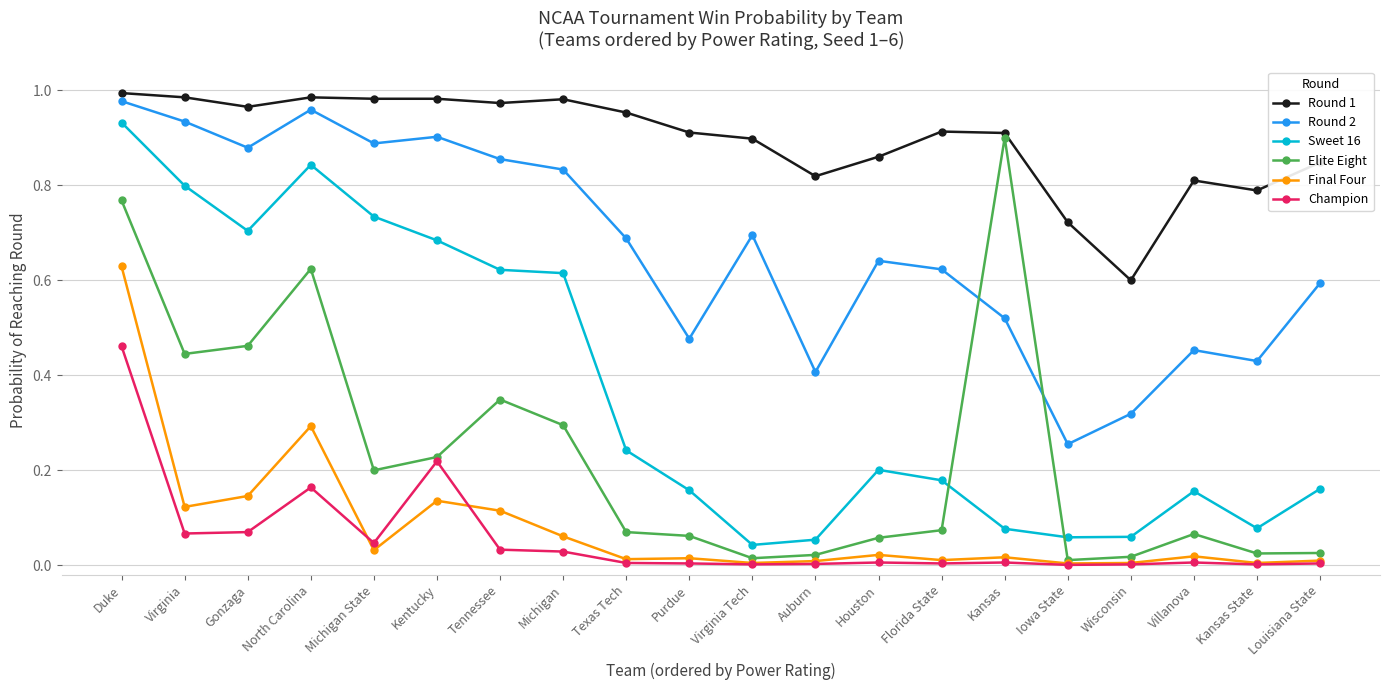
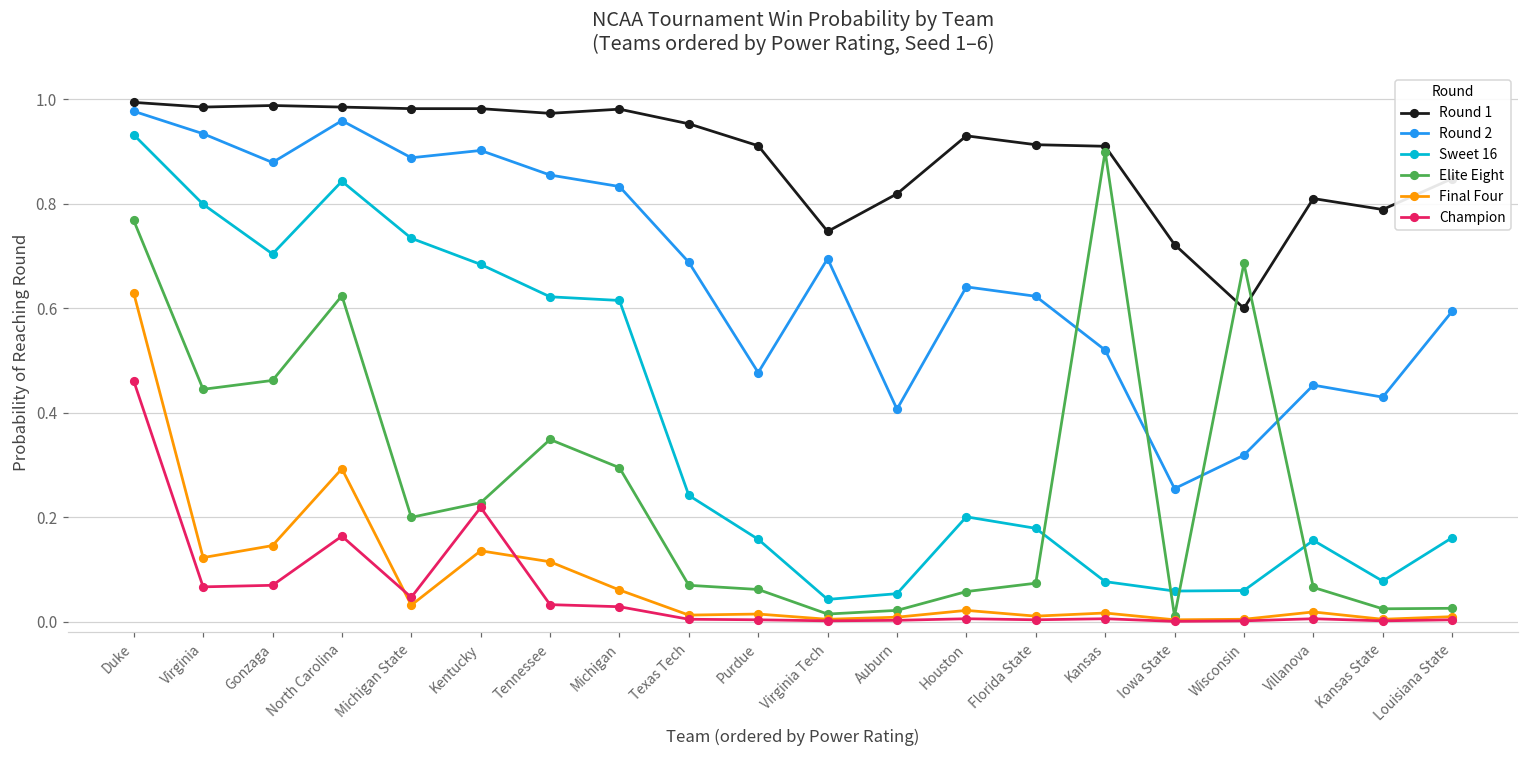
Round 1, Gonzaga: 0.97 -> 0.99
Round 1, Virginia Tech: 0.90 -> 0.75
Round 1, Houston: 0.86 -> 0.93
Elite Eight, Wisconsin: 0.02 -> 0.69
